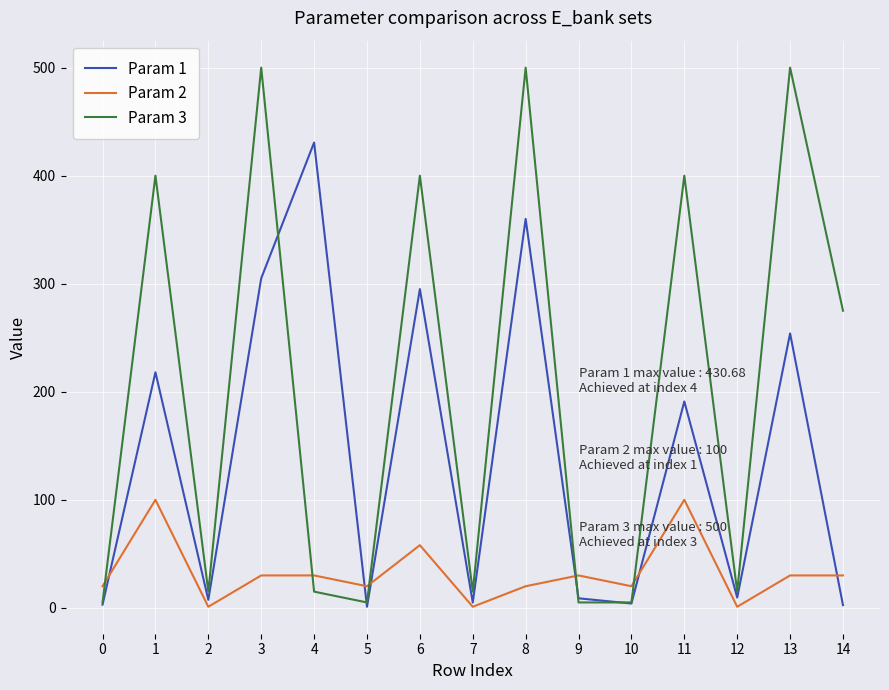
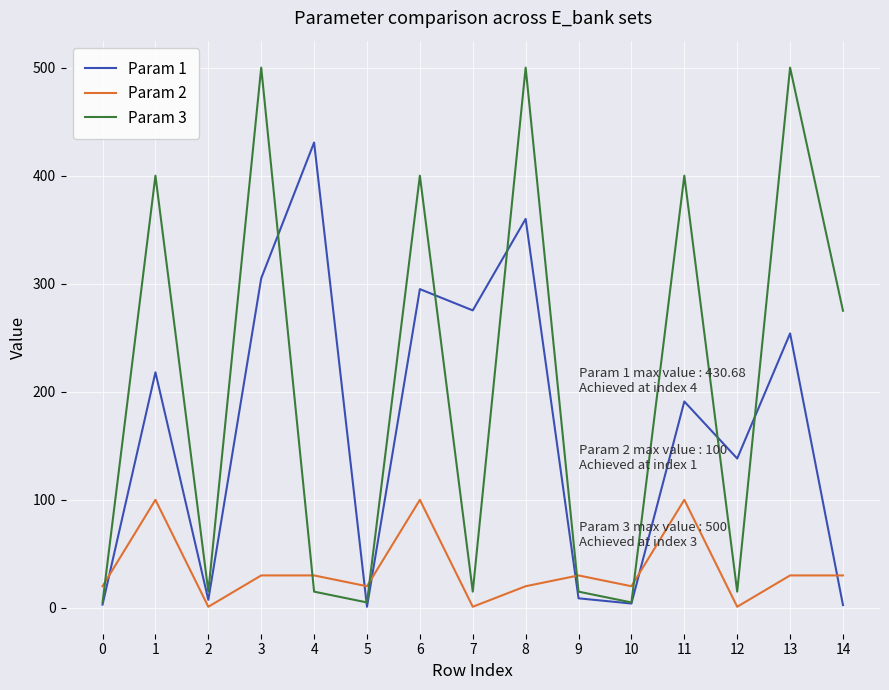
Param 2, 6: 58 -> 100
Param 1, 7: 5 -> 275
Param 3, 9: 5 -> 15
Param 1, 12: 10 -> 138
